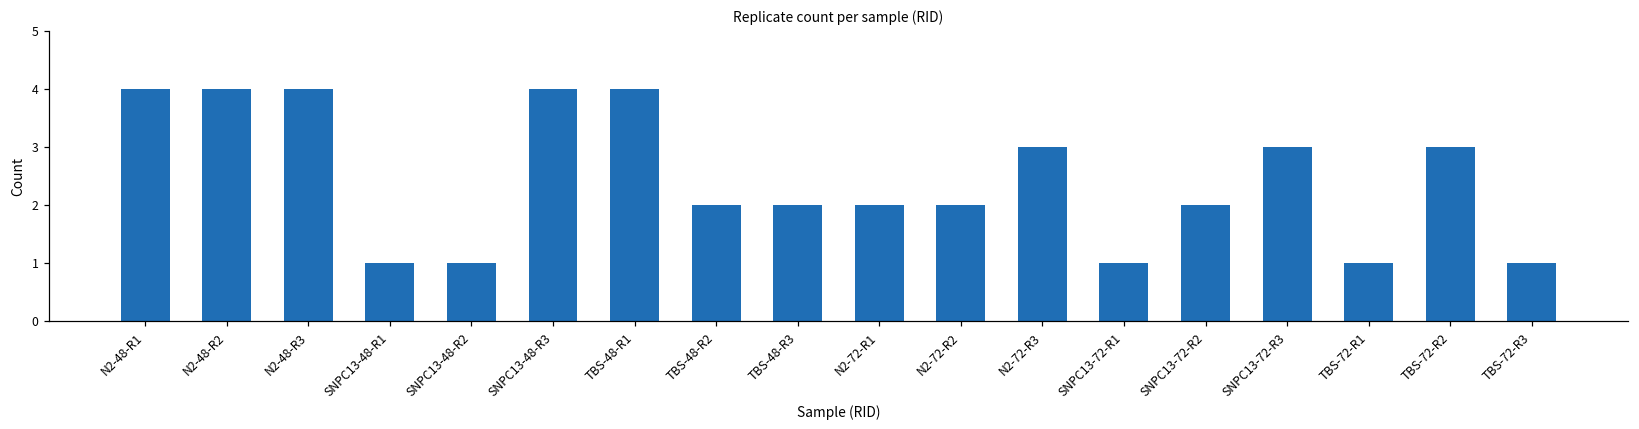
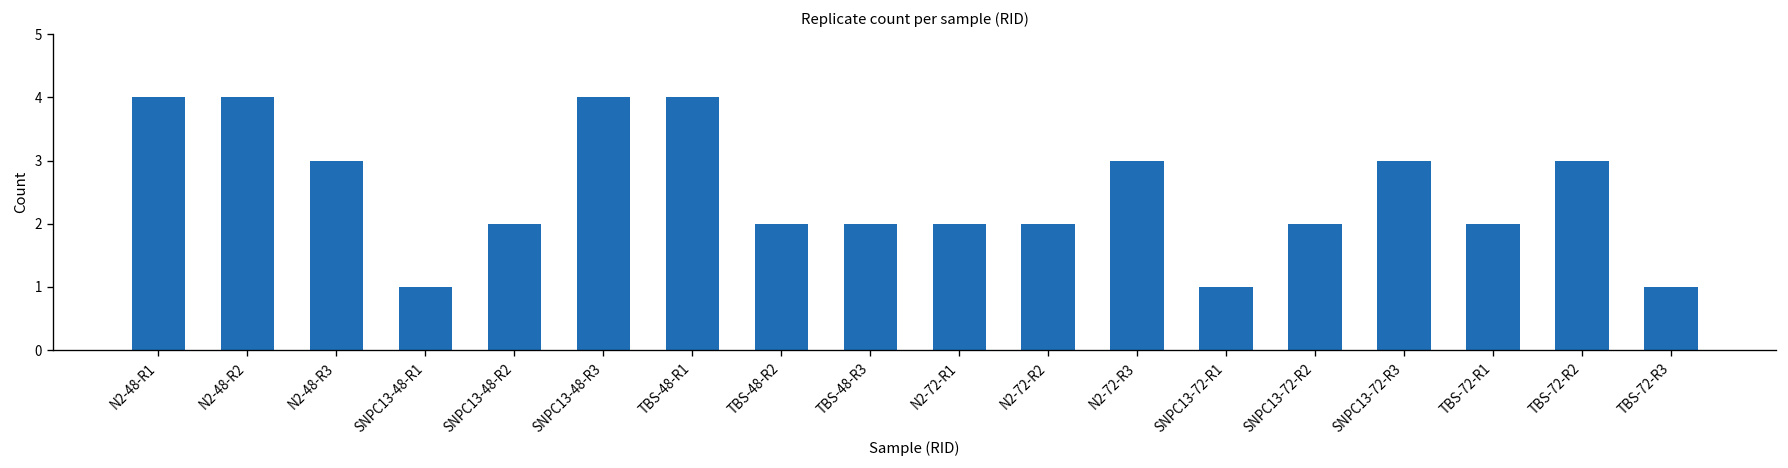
N2-48-R3: 4 -> 3
SNPC13-48-R2: 1 -> 2
TBS-72-R1: 1 -> 2
